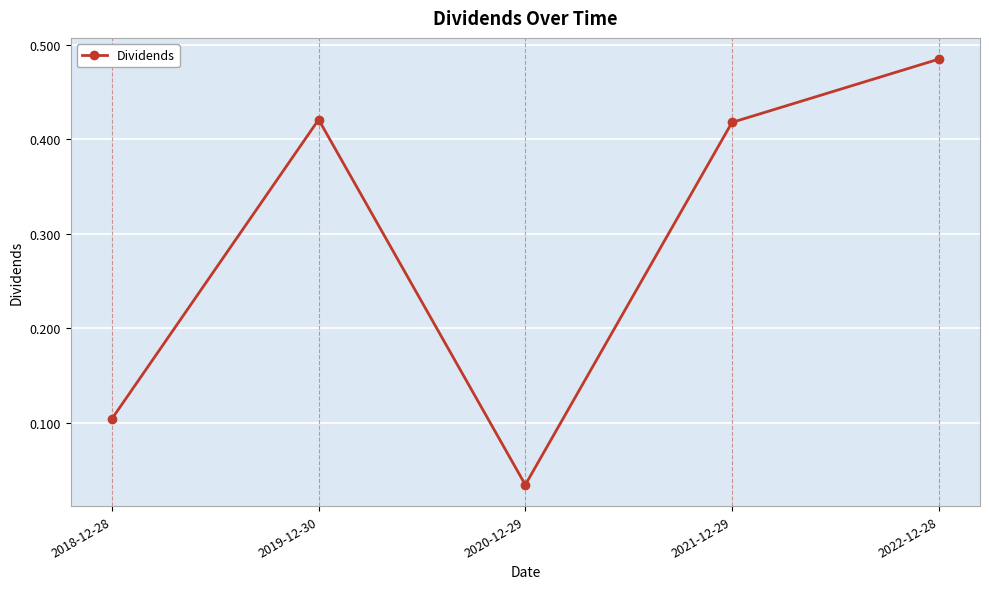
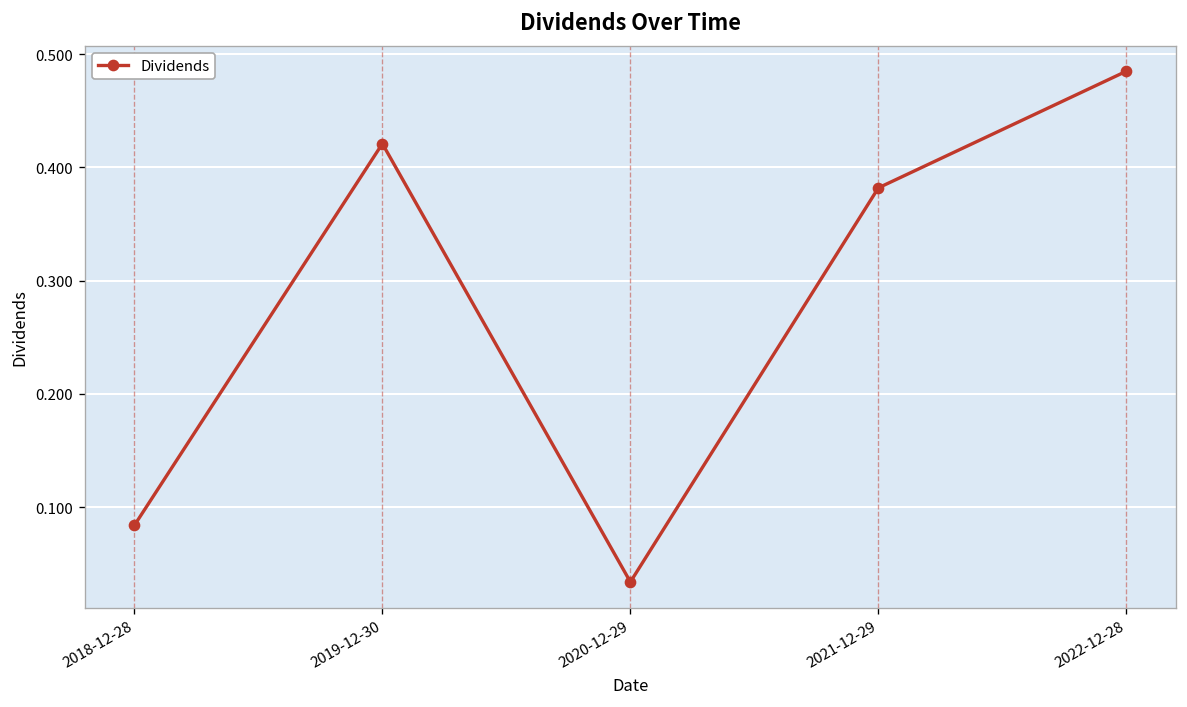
2018-12-28: 0.10 -> 0.08
2021-12-29: 0.42 -> 0.38
